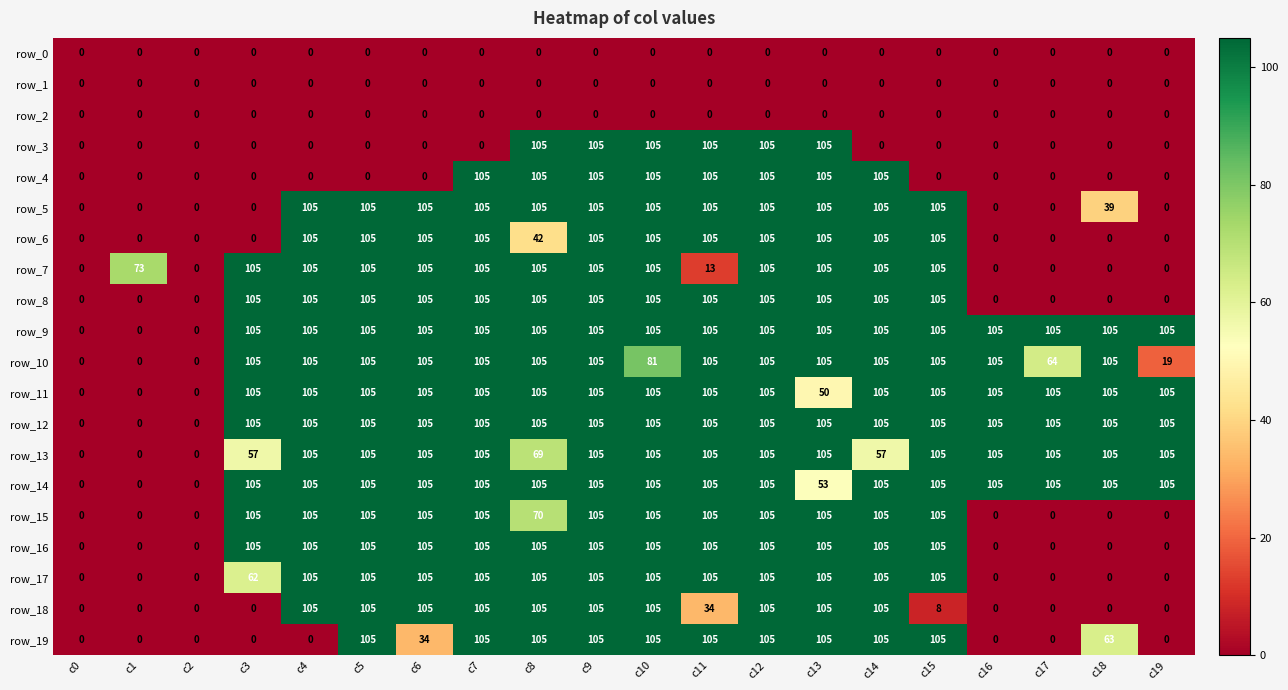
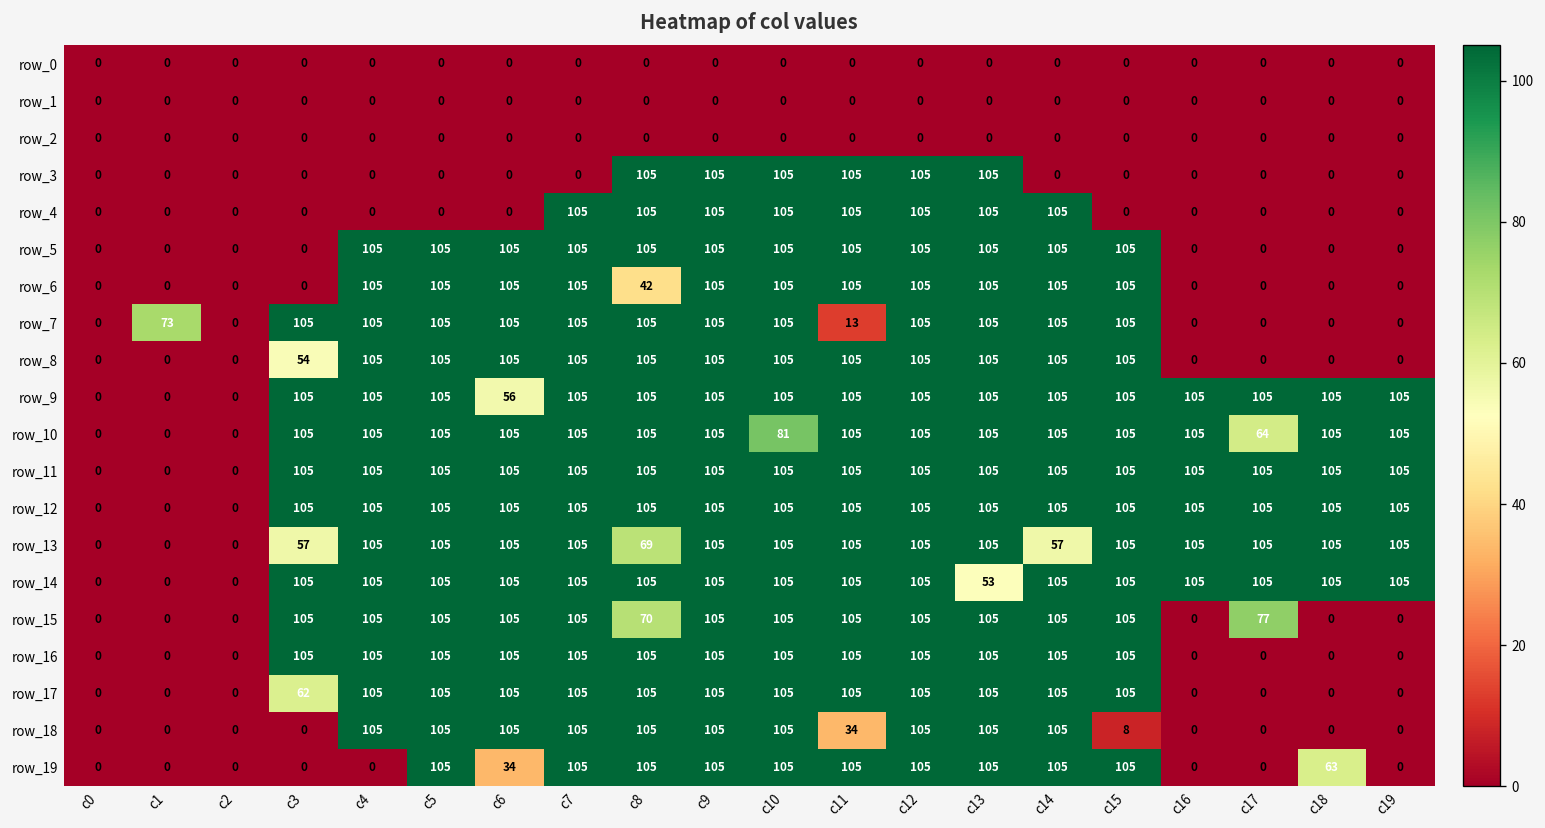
row_5, c18: 39 -> 0
row_8, c3: 105 -> 54
row_9, c6: 105 -> 56
row_10, c19: 19 -> 105
row_11, c13: 50 -> 105
row_15, c17: 0 -> 77
